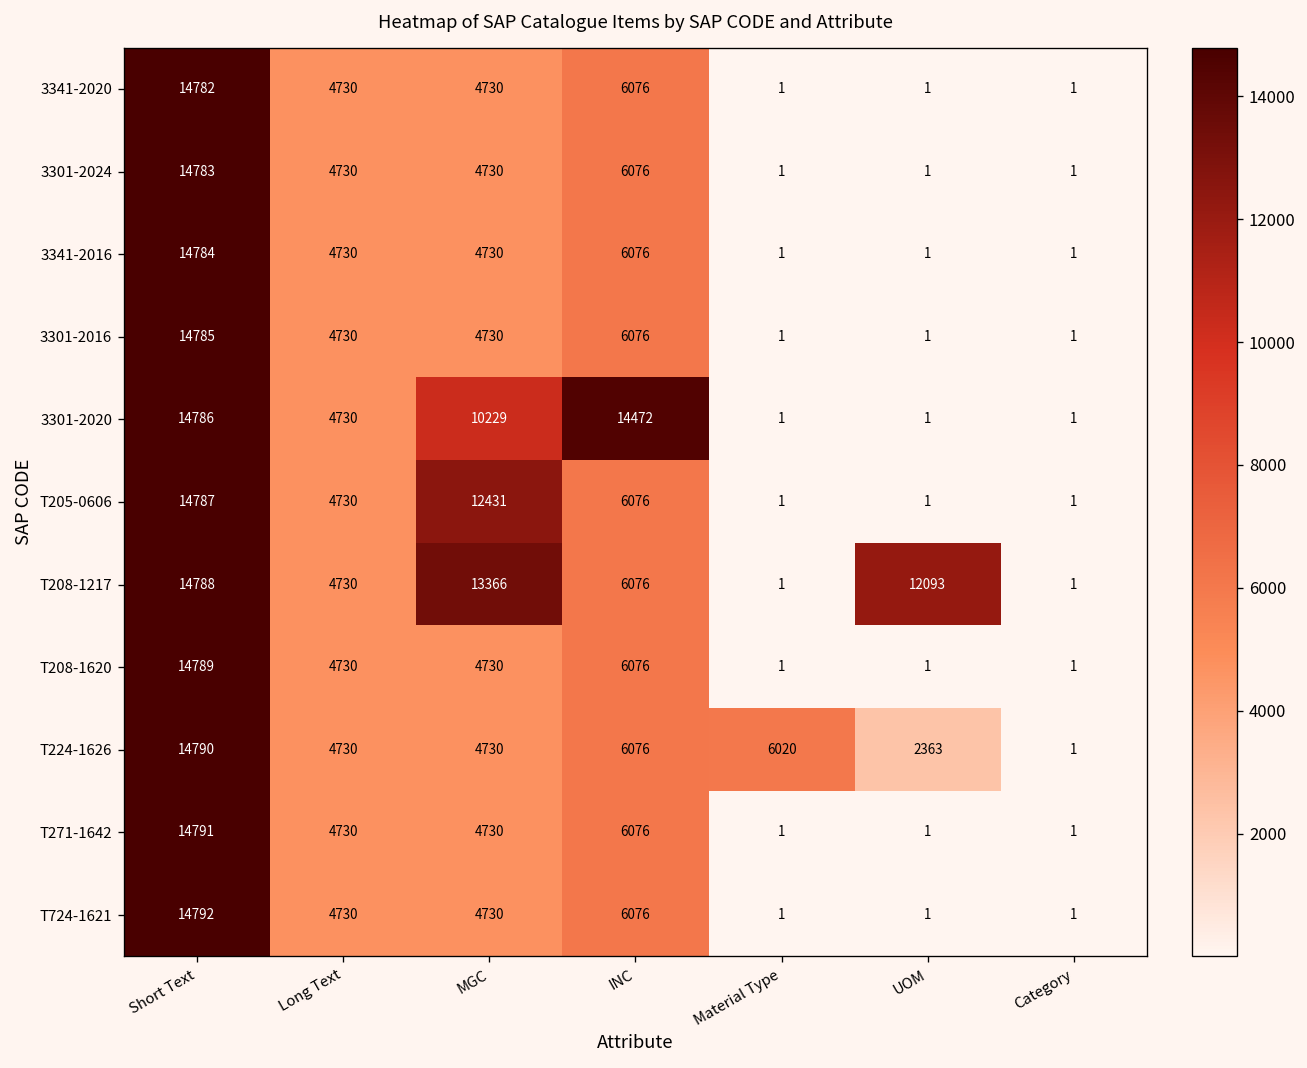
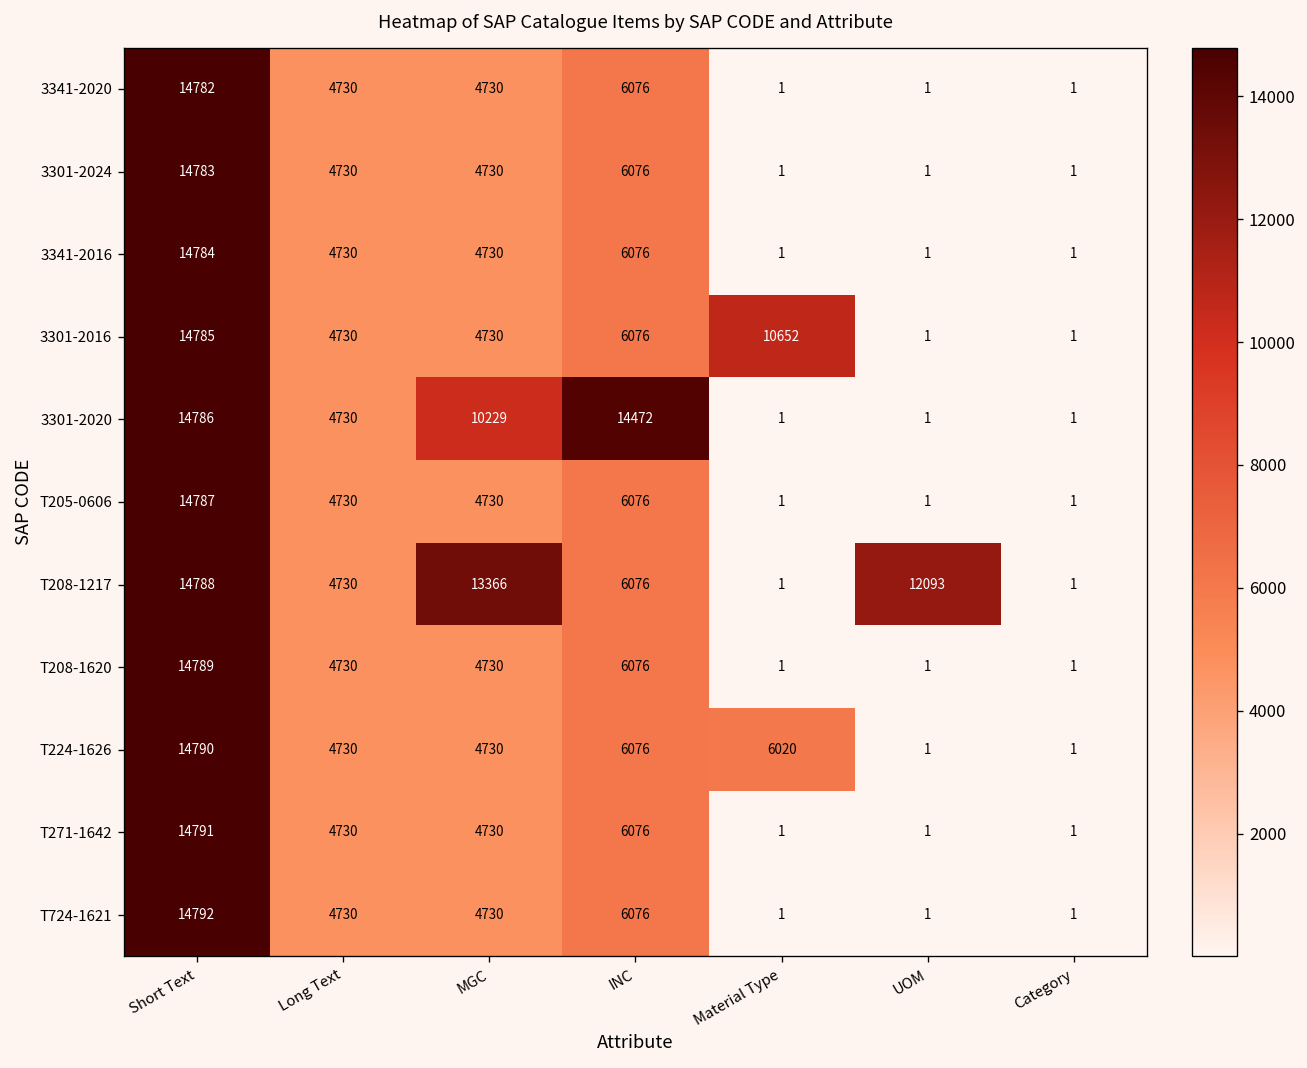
3301-2016, Material Type: 1 -> 10652
T205-0606, MGC: 12431 -> 4730
T224-1626, UOM: 2363 -> 1
